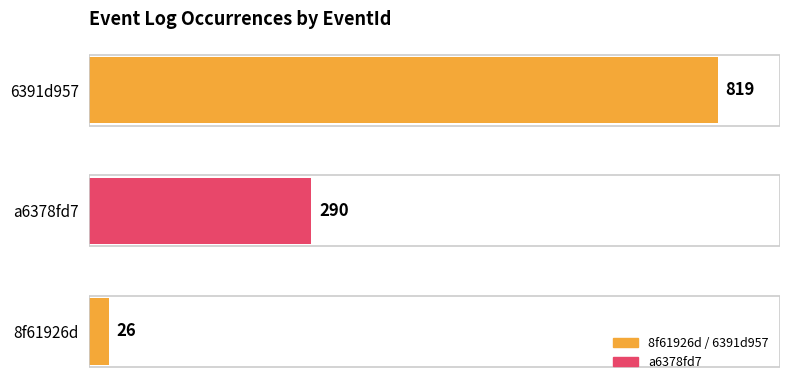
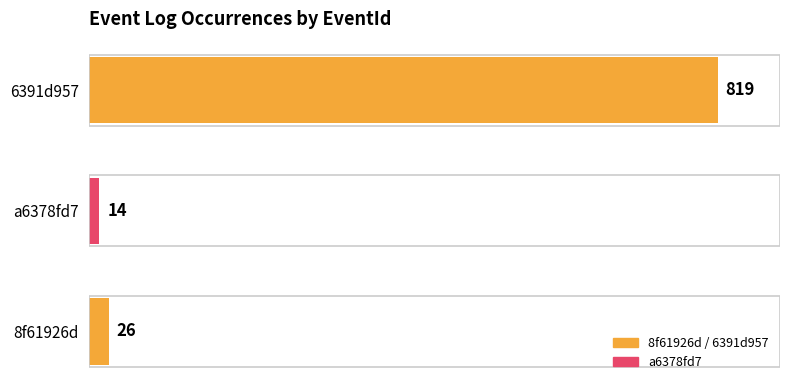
a6378fd7: 290 -> 14
